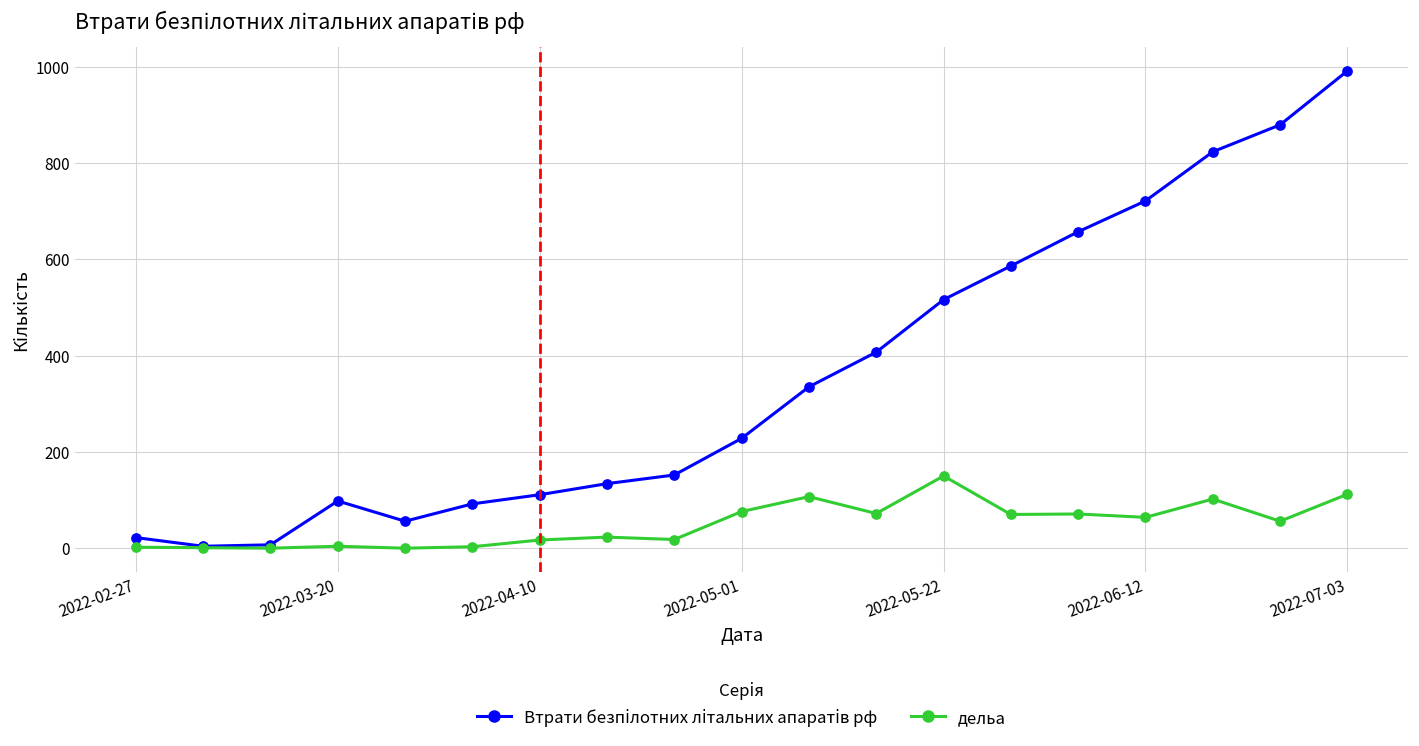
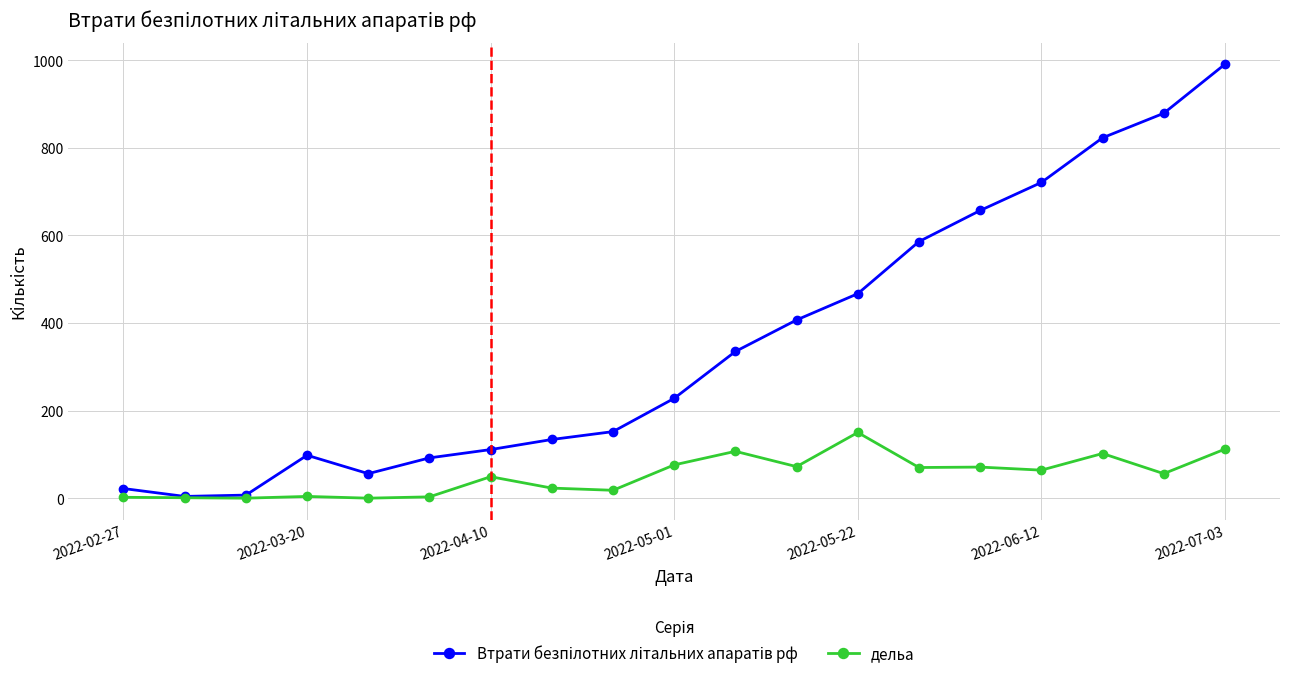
дельа, 2022-04-10: 20 -> 50
Втрати безпілотних літальних апаратів рф, 2022-05-22: 520 -> 470
